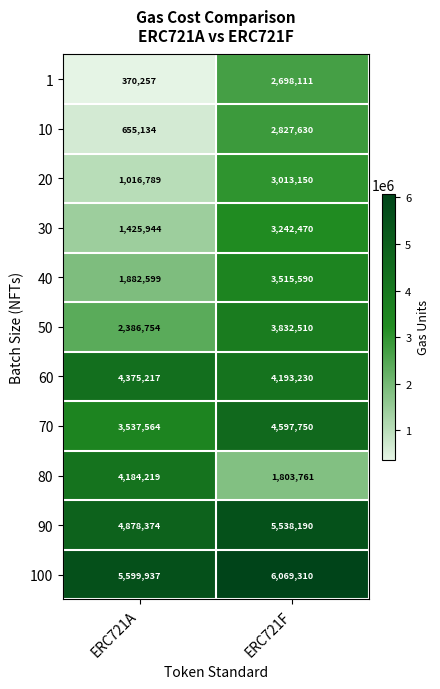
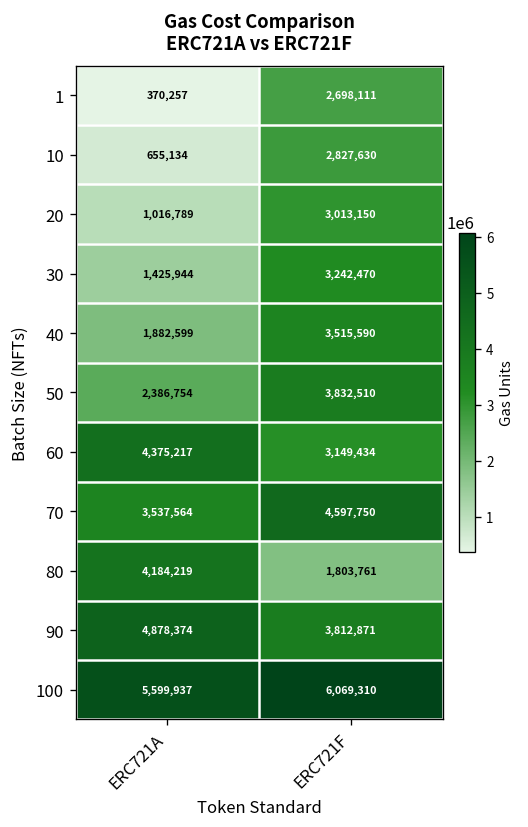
60, ERC721F: 4,193,230 -> 3,149,434
90, ERC721F: 5,538,190 -> 3,812,871
